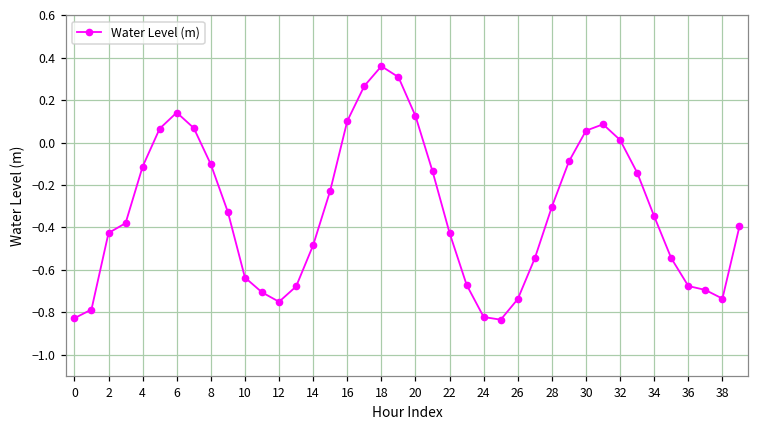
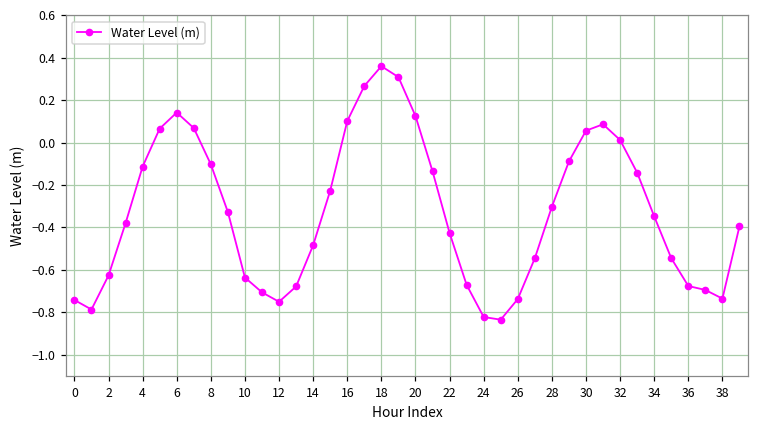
0: -0.83 -> -0.74
2: -0.43 -> -0.63
